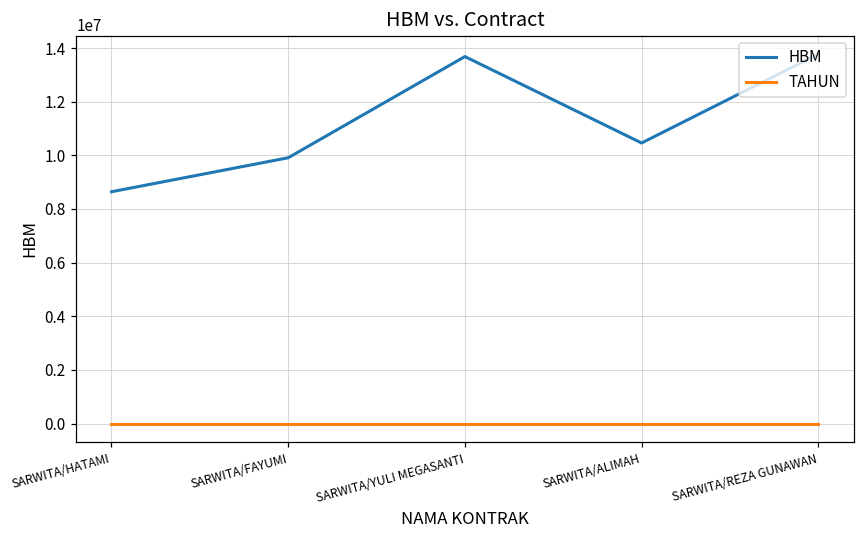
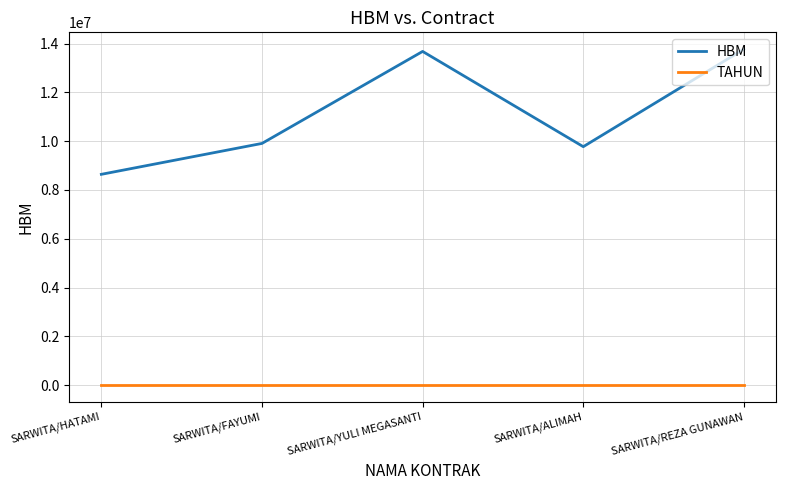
HBM, SARWITA/ALIMAH: 10500000 -> 9800000
